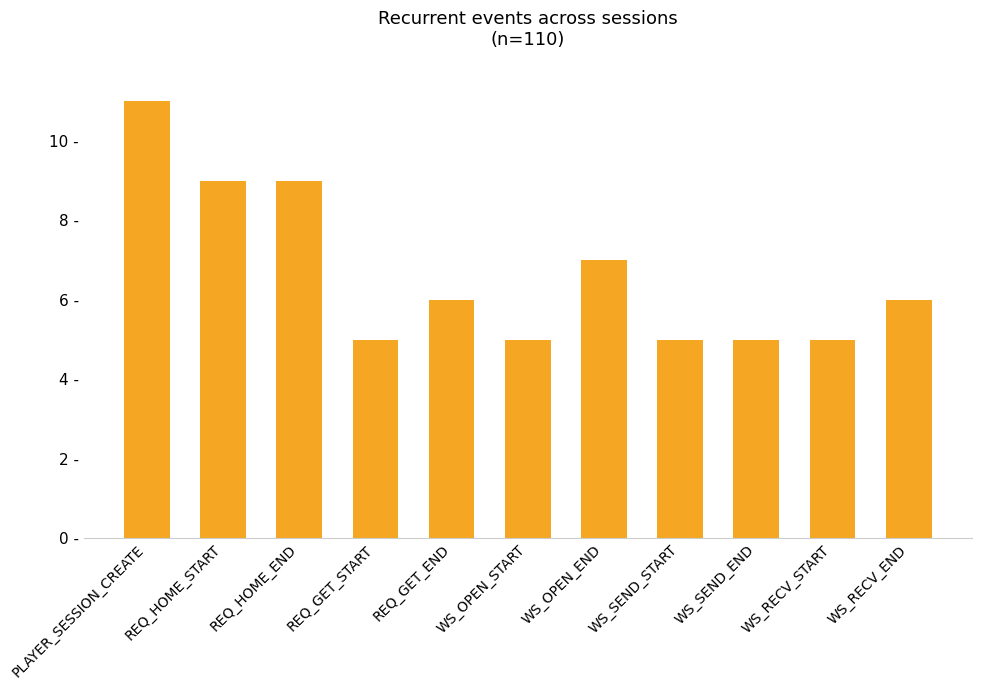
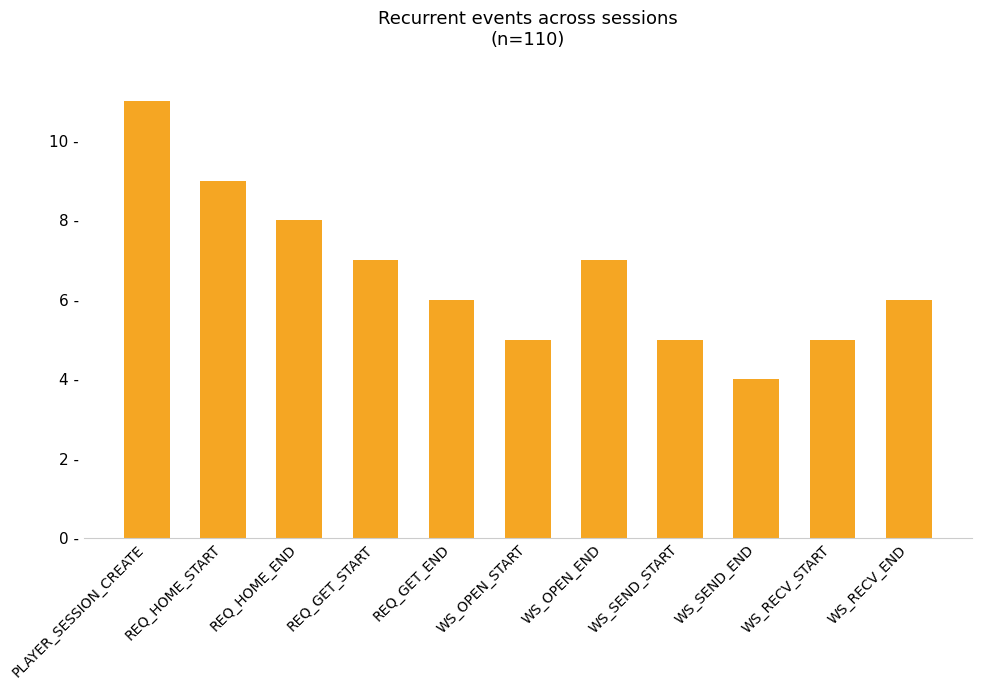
REQ_HOME_END: 9 - -> 8 -
REQ_GET_START: 5 - -> 7 -
WS_SEND_END: 5 - -> 4 -
